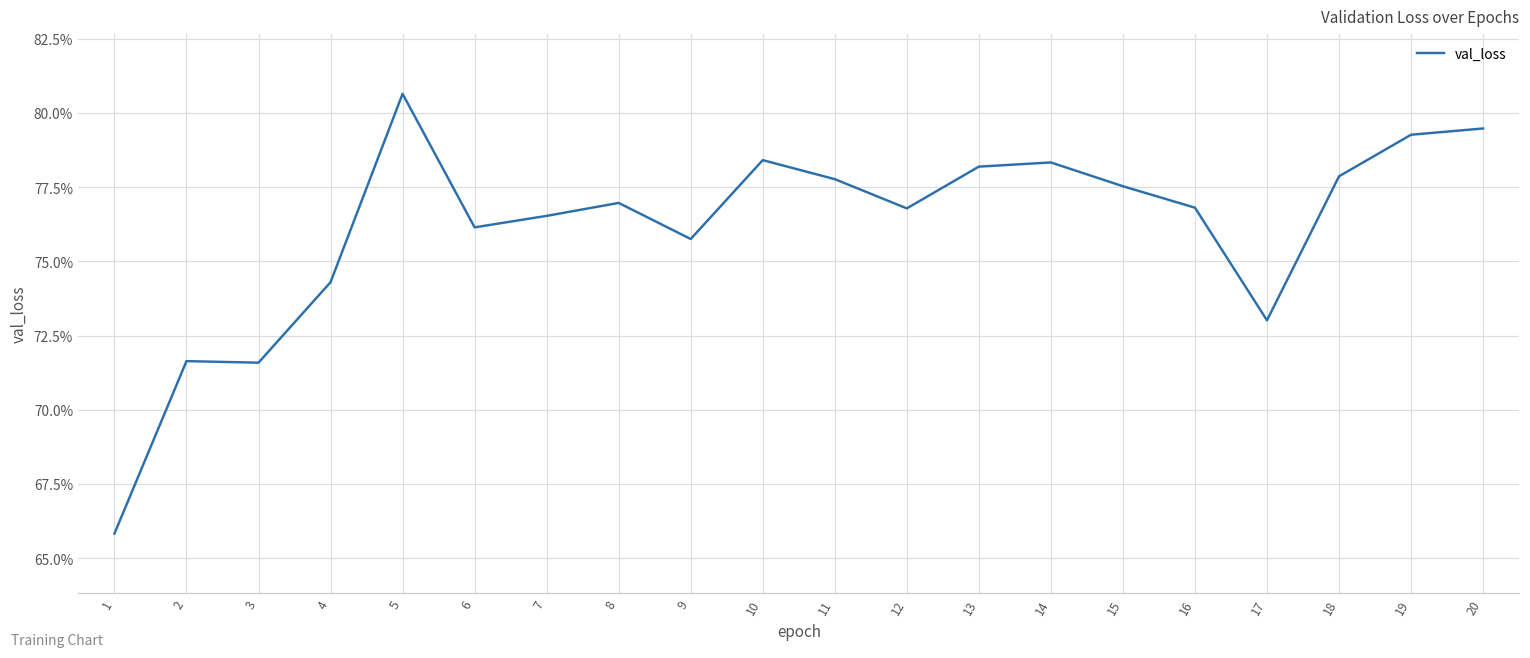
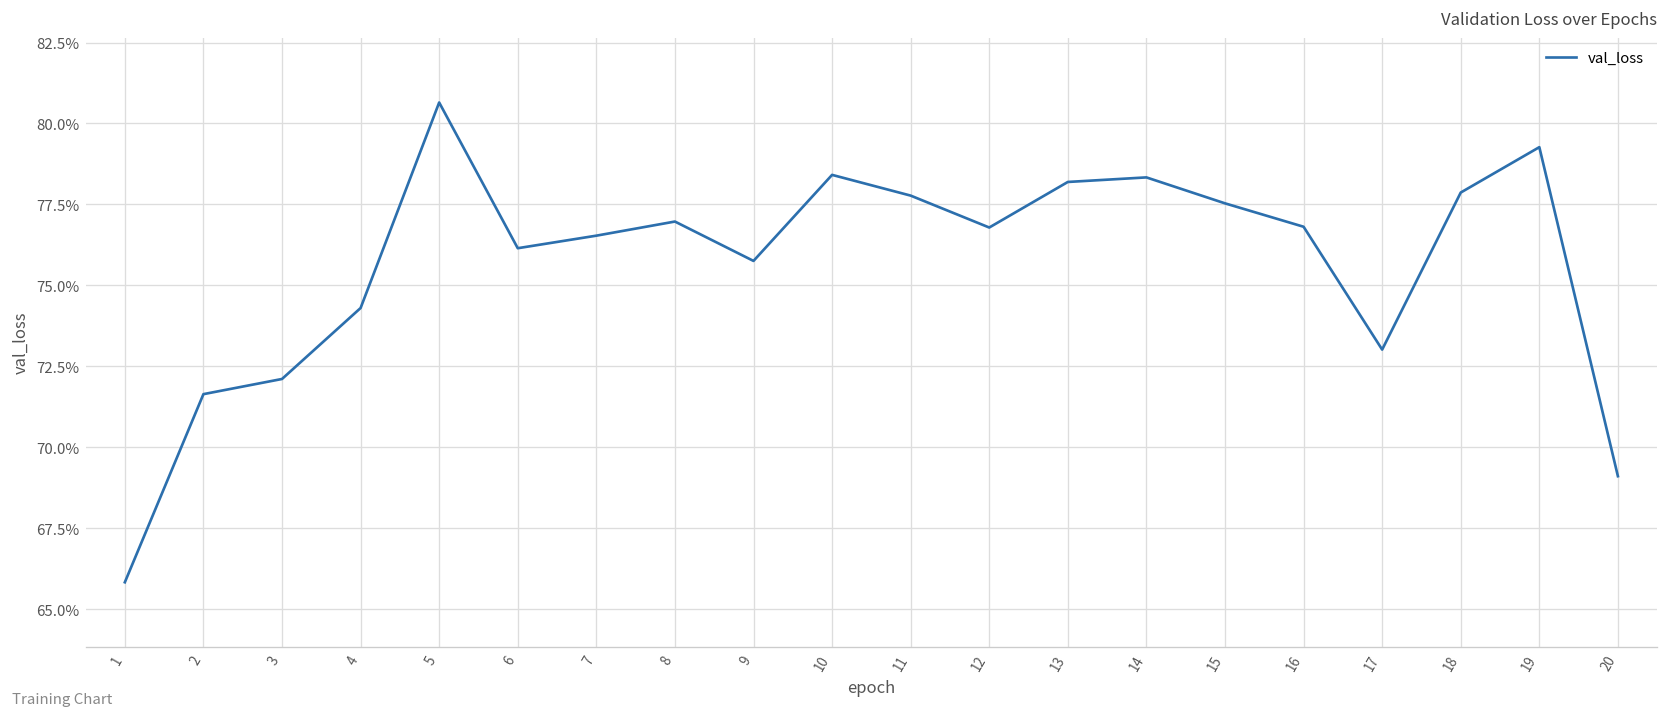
3: 71.6% -> 72.1%
20: 79.5% -> 69.1%
